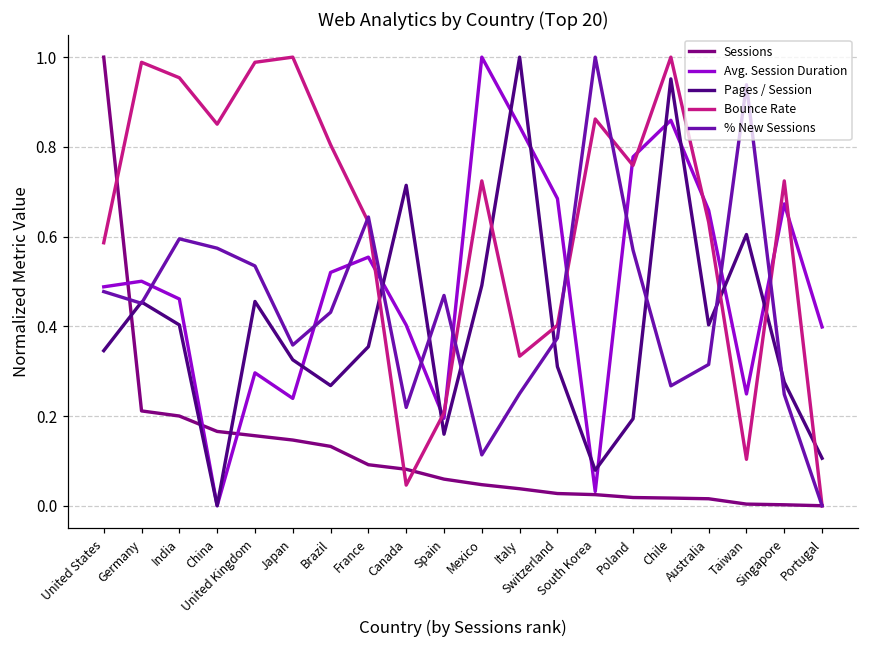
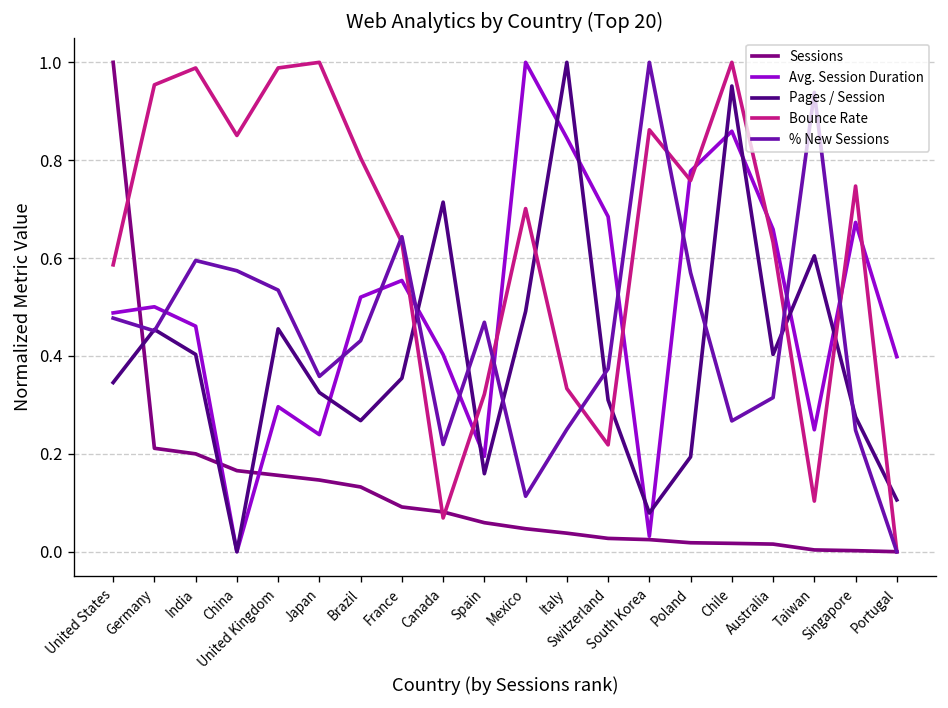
Bounce Rate, Germany: 0.99 -> 0.95
Bounce Rate, India: 0.95 -> 0.99
Bounce Rate, Canada: 0.05 -> 0.07
Bounce Rate, Spain: 0.21 -> 0.32
Bounce Rate, Mexico: 0.72 -> 0.70
Bounce Rate, Switzerland: 0.40 -> 0.22
Bounce Rate, Singapore: 0.72 -> 0.75
